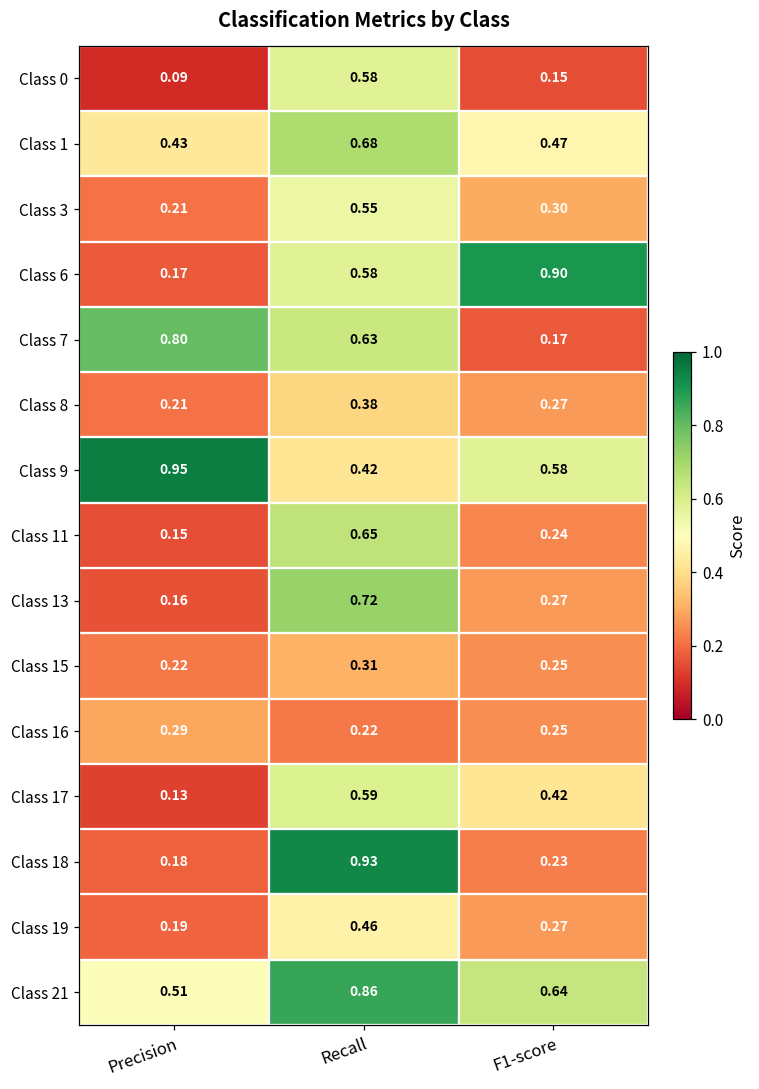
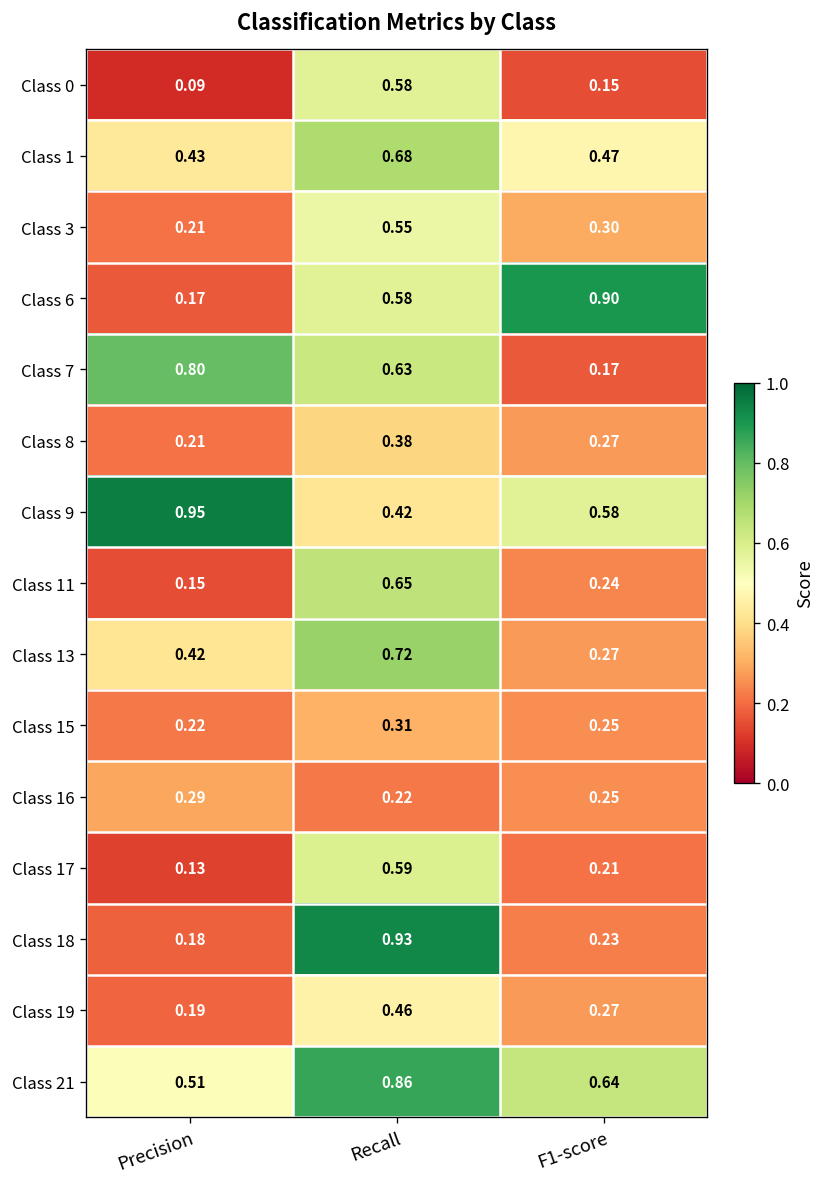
Class 13, Precision: 0.16 -> 0.42
Class 17, F1-score: 0.42 -> 0.21
